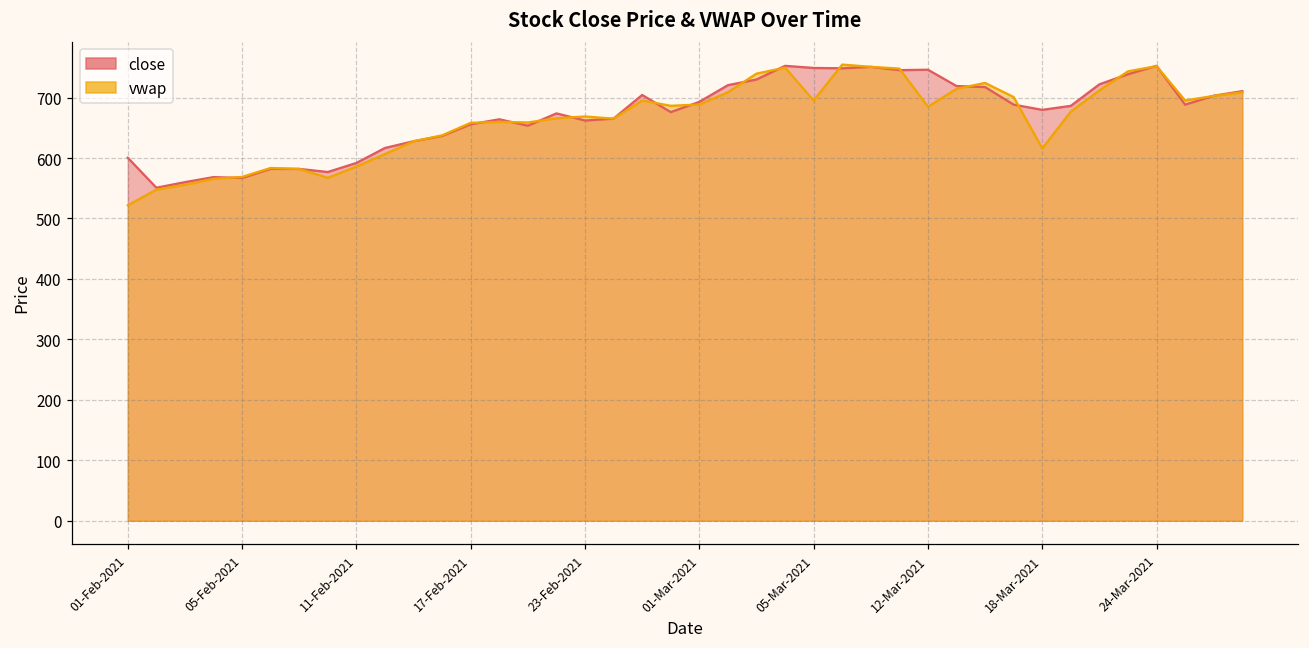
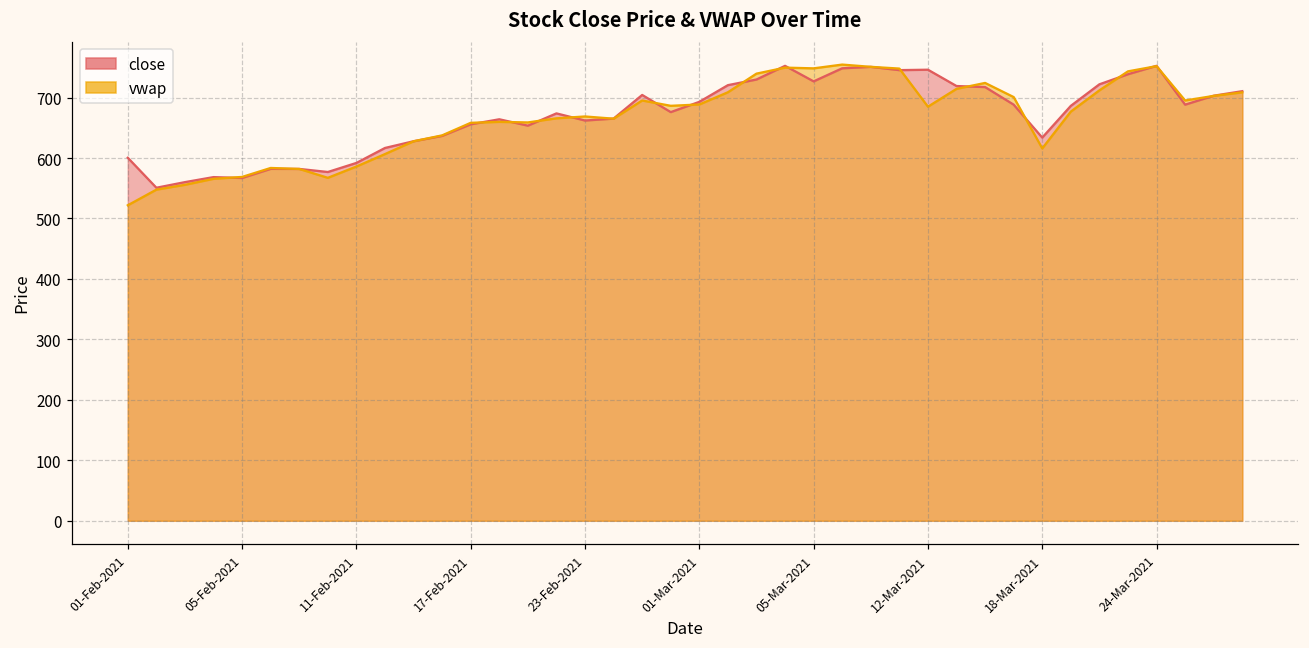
close, 05-Mar-2021: 750 -> 730
vwap, 05-Mar-2021: 700 -> 750
close, 18-Mar-2021: 680 -> 630
